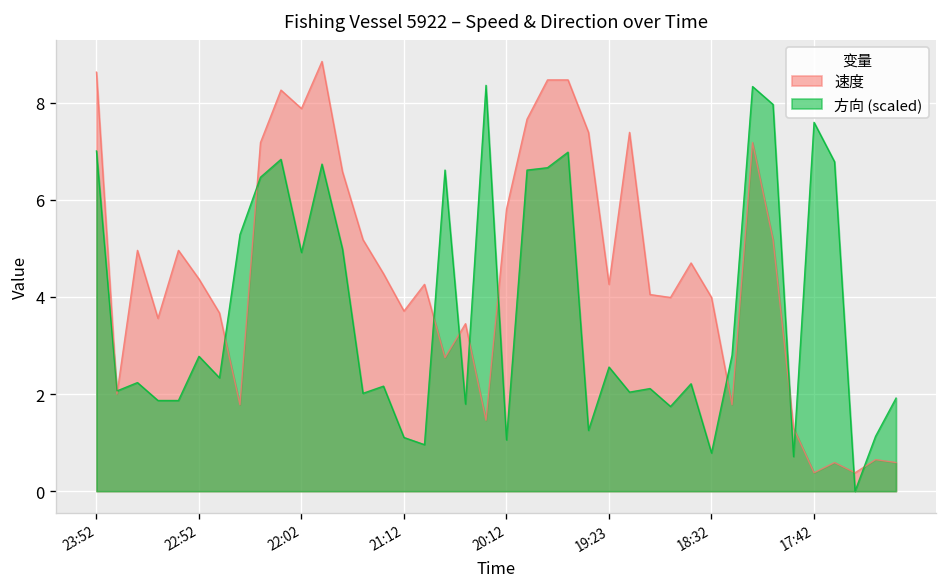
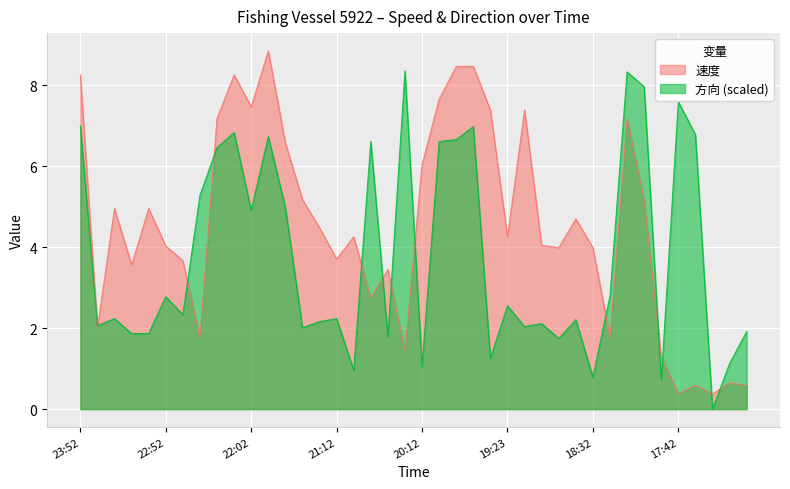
速度, 23:52: 8.6 -> 8.3
速度, 22:52: 4.4 -> 4.0
速度, 22:02: 7.9 -> 7.5
方向 (scaled), 21:12: 1.1 -> 2.2
速度, 20:12: 5.8 -> 6.0
